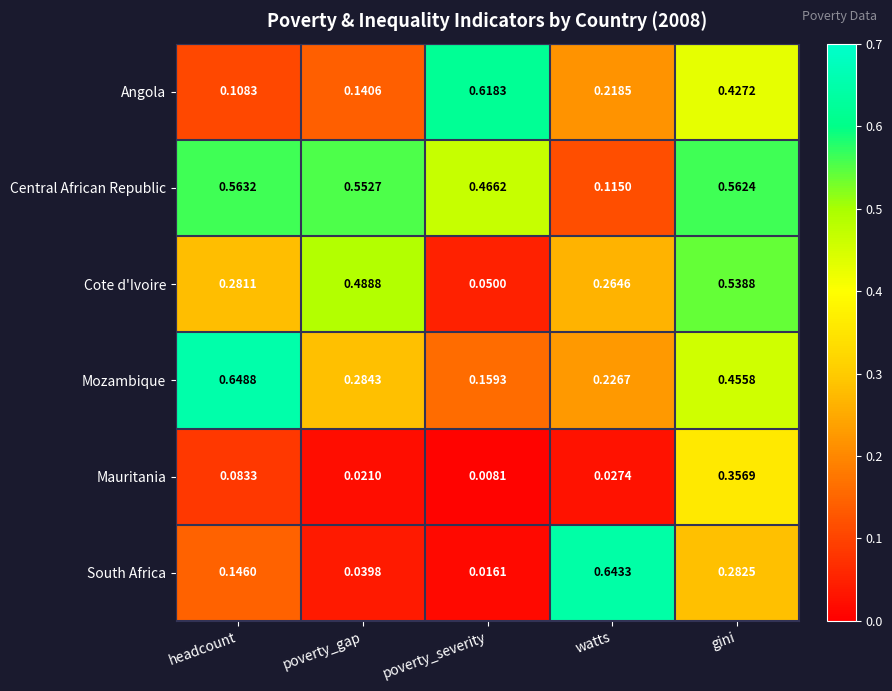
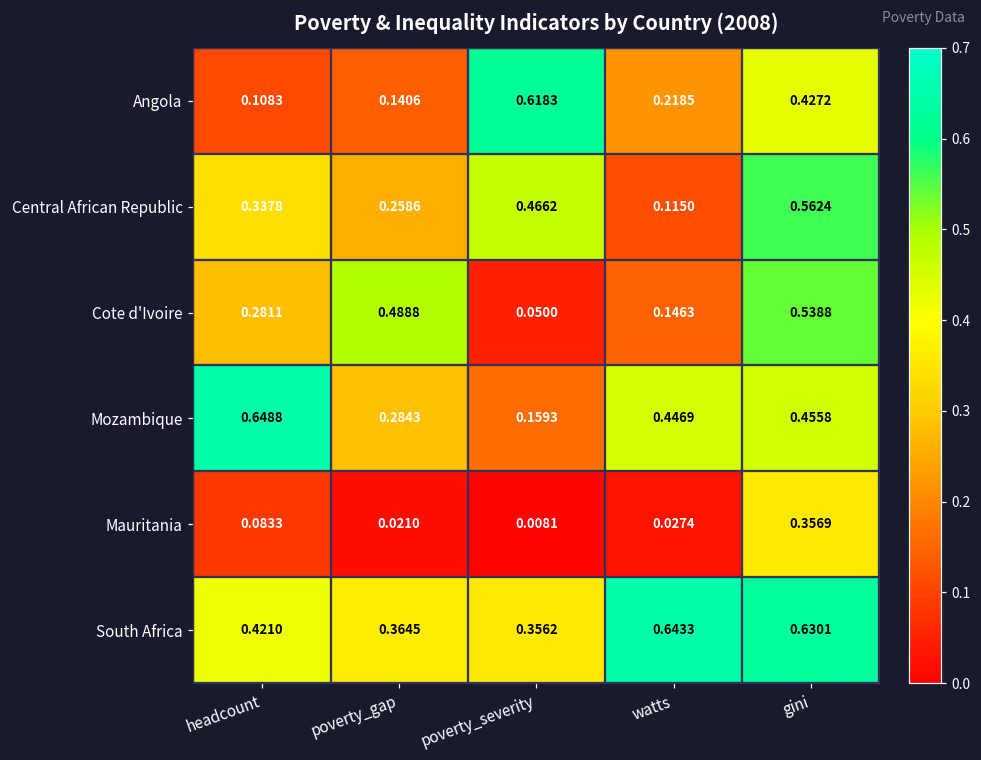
Central African Republic, headcount: 0.5632 -> 0.3378
Central African Republic, poverty_gap: 0.5527 -> 0.2586
Cote d'Ivoire, watts: 0.2646 -> 0.1463
Mozambique, watts: 0.2267 -> 0.4469
South Africa, headcount: 0.1460 -> 0.4210
South Africa, poverty_gap: 0.0398 -> 0.3645
South Africa, poverty_severity: 0.0161 -> 0.3562
South Africa, gini: 0.2825 -> 0.6301
